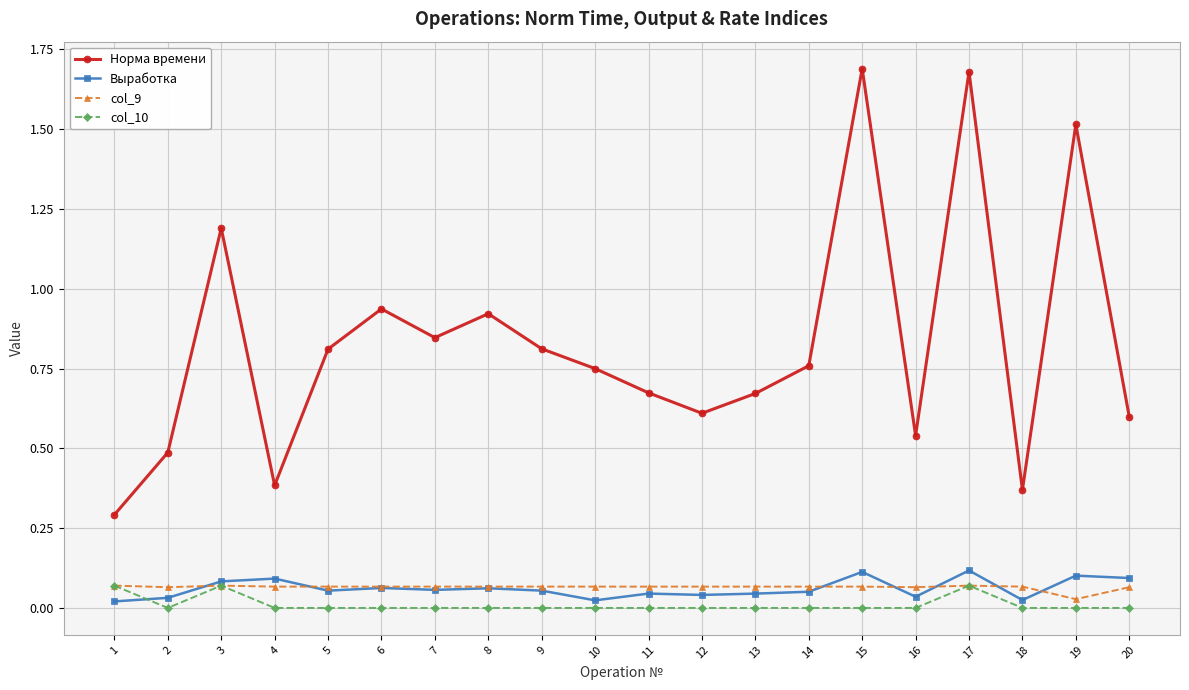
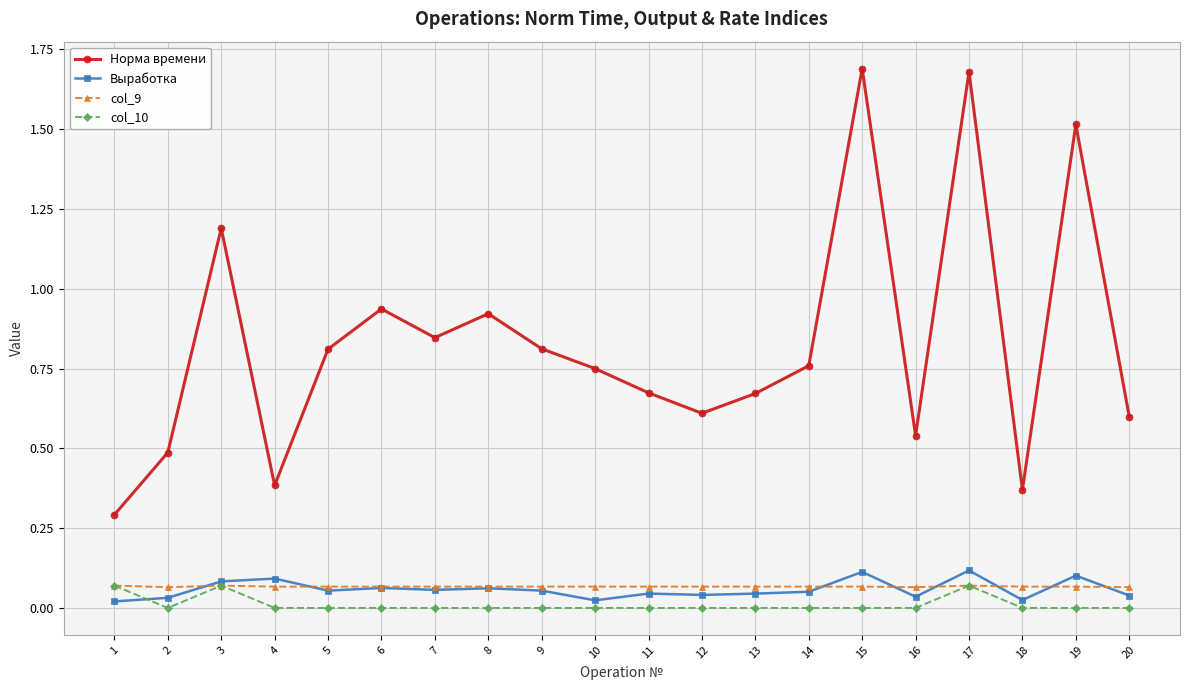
col_9, 19: 0.03 -> 0.07
Выработка, 20: 0.09 -> 0.04
